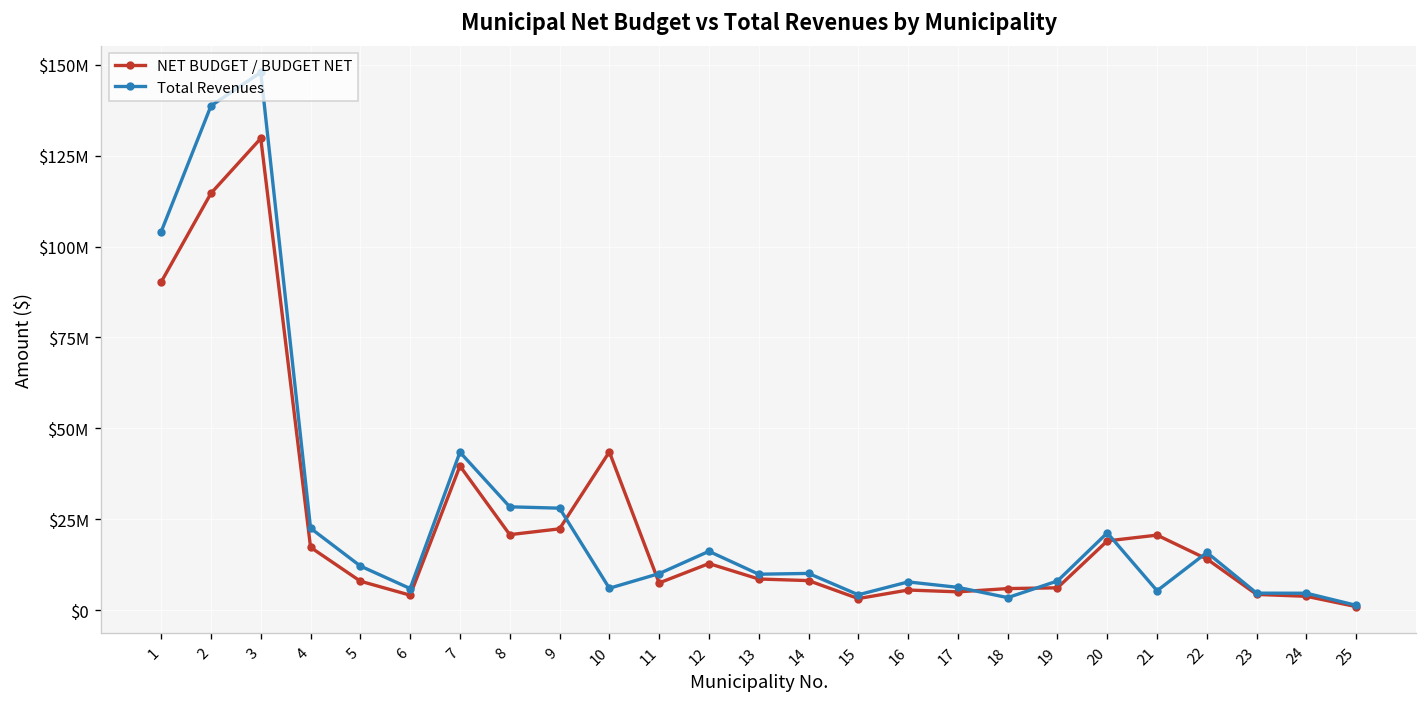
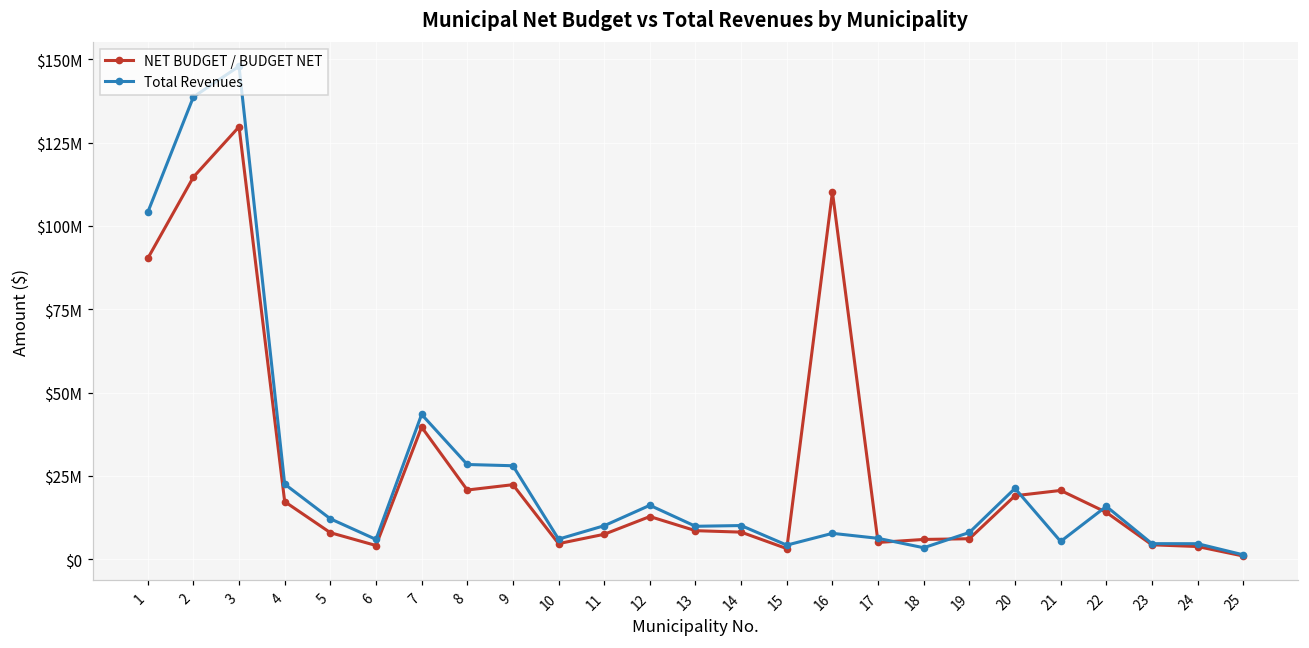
NET BUDGET / BUDGET NET, 10: $44000000 -> $5000000
NET BUDGET / BUDGET NET, 16: $6000000 -> $110000000
